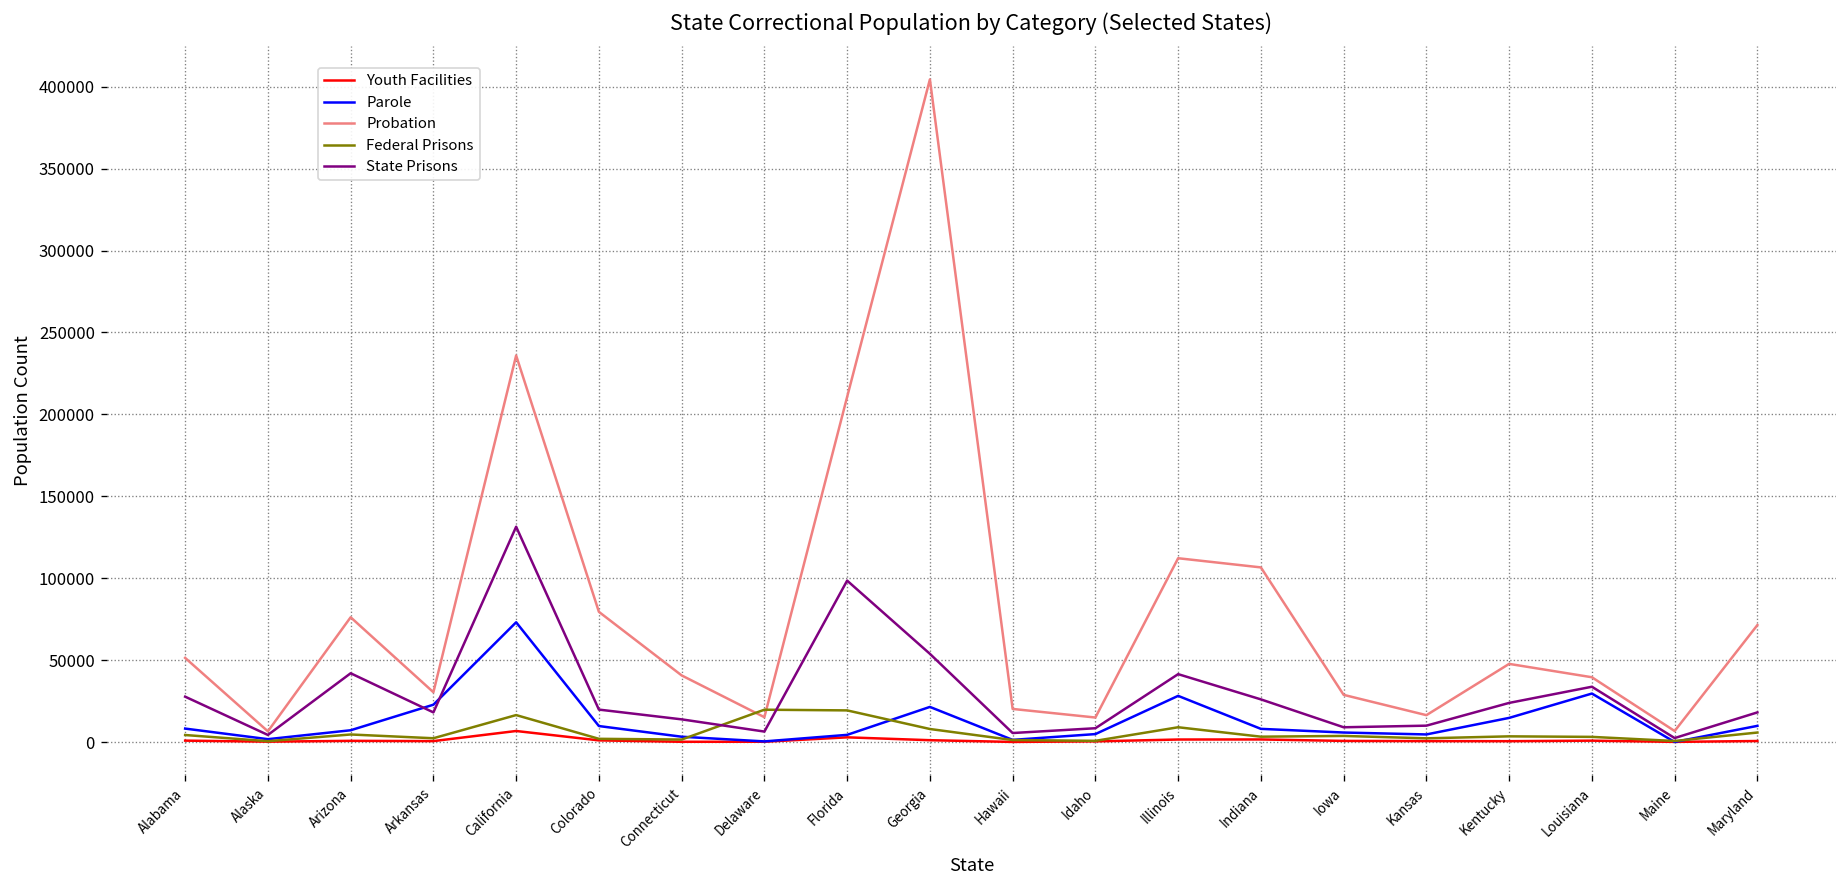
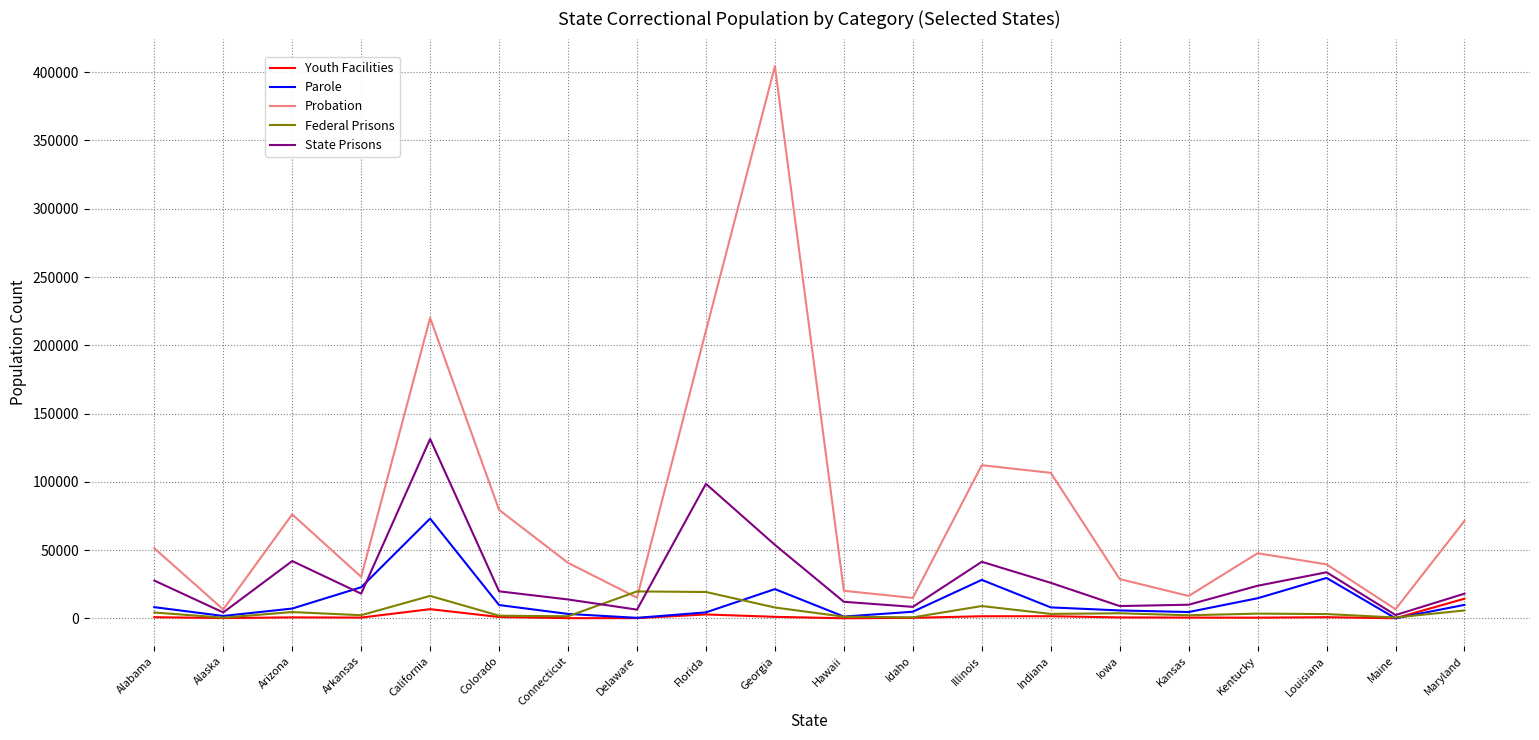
Probation, California: 236000 -> 220000
State Prisons, Hawaii: 5000 -> 12000
Youth Facilities, Maryland: 1000 -> 14000
